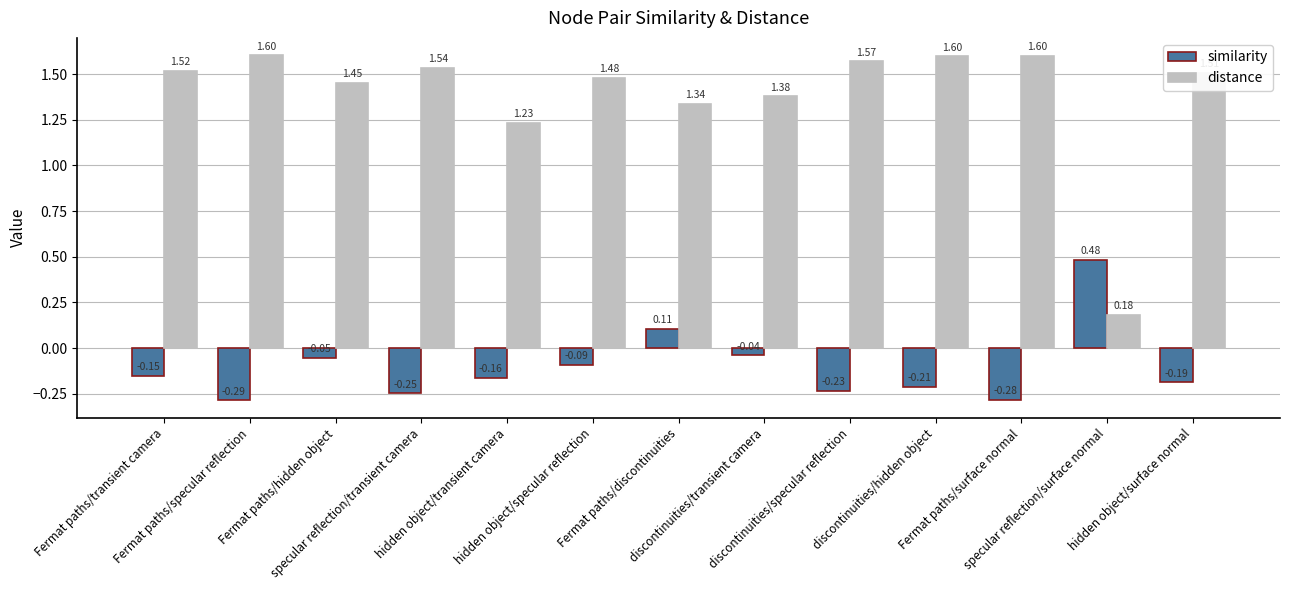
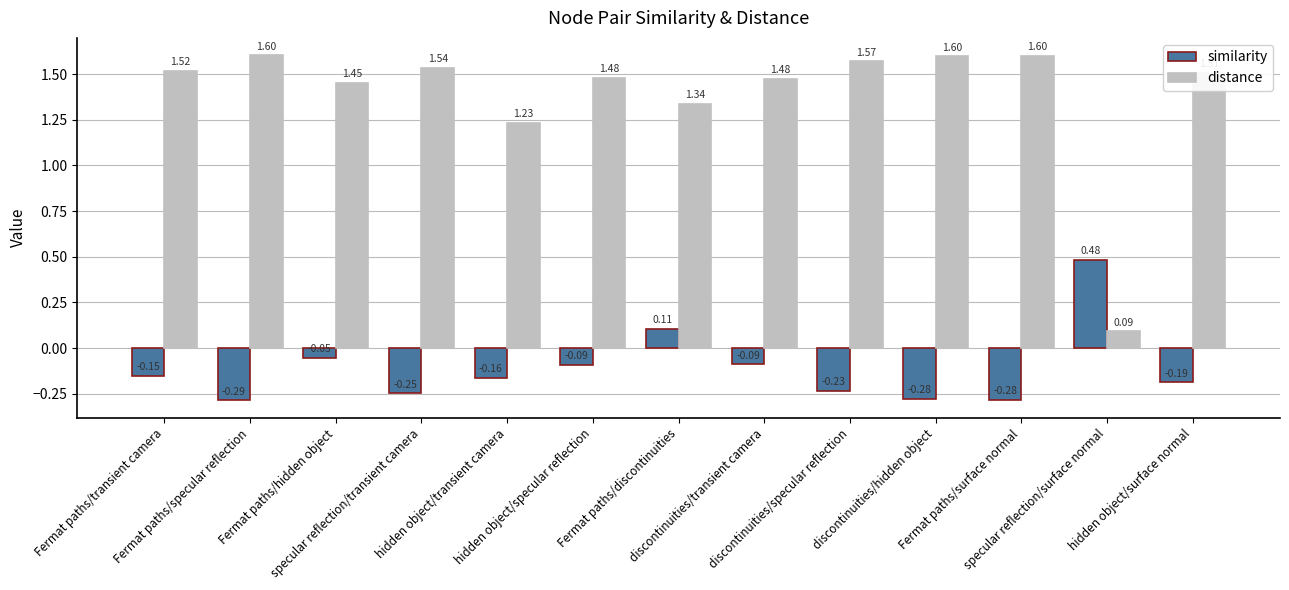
similarity, discontinuities/transient camera: -0.04 -> -0.09
distance, discontinuities/transient camera: 1.38 -> 1.48
similarity, discontinuities/hidden object: -0.21 -> -0.28
distance, specular reflection/surface normal: 0.18 -> 0.09
